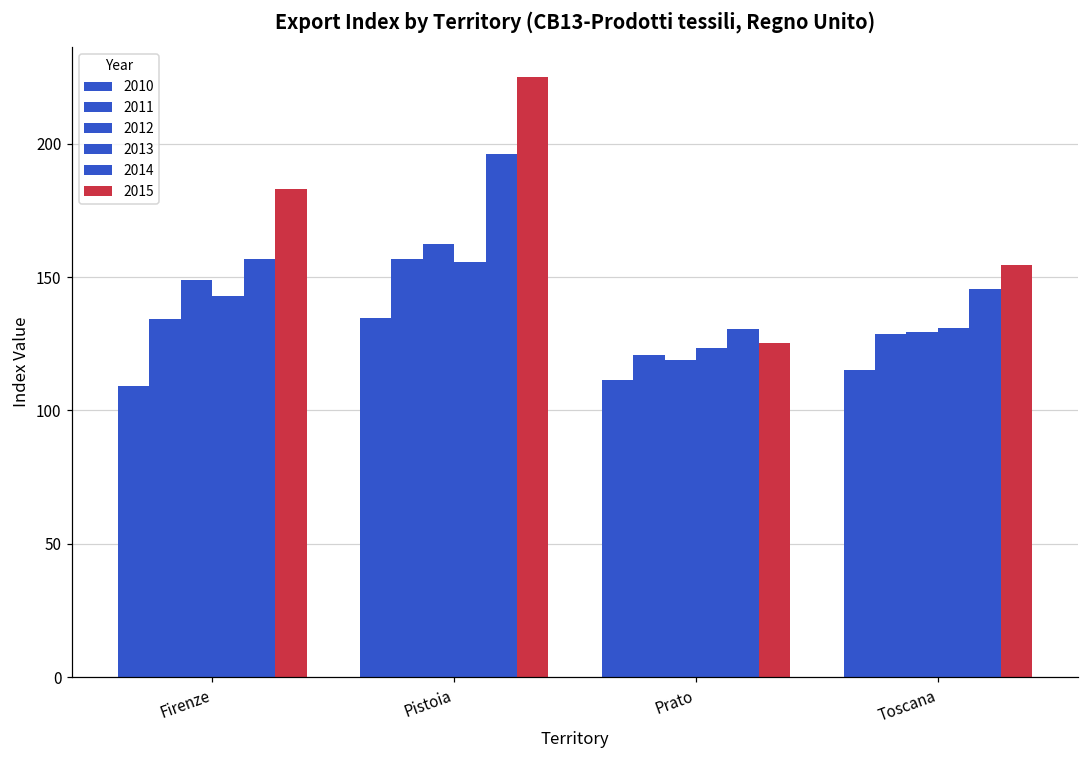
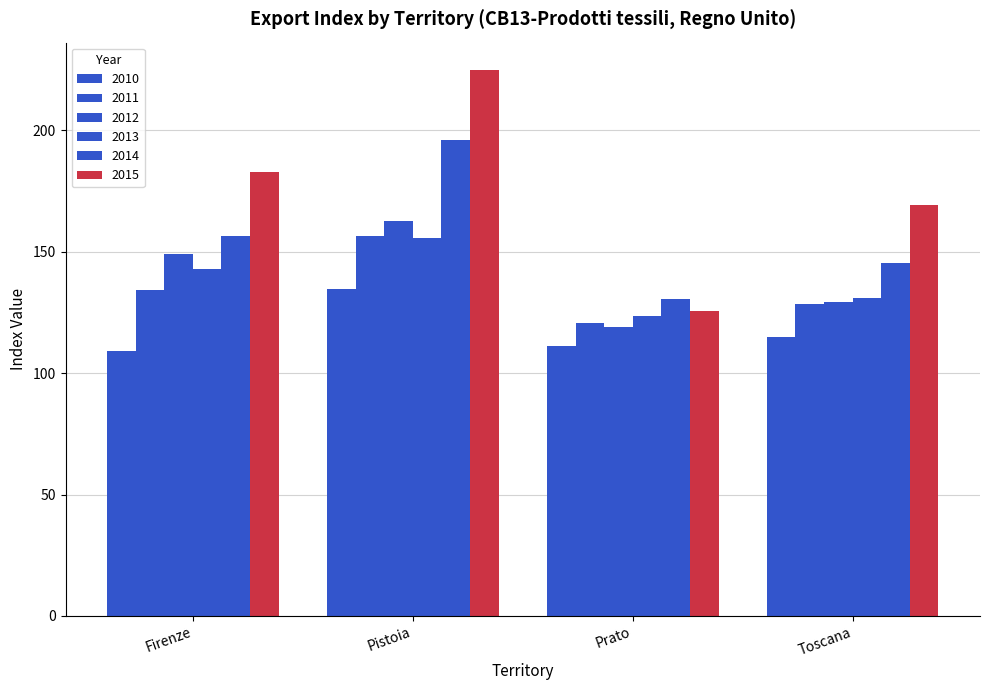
2015, Toscana: 154 -> 169
